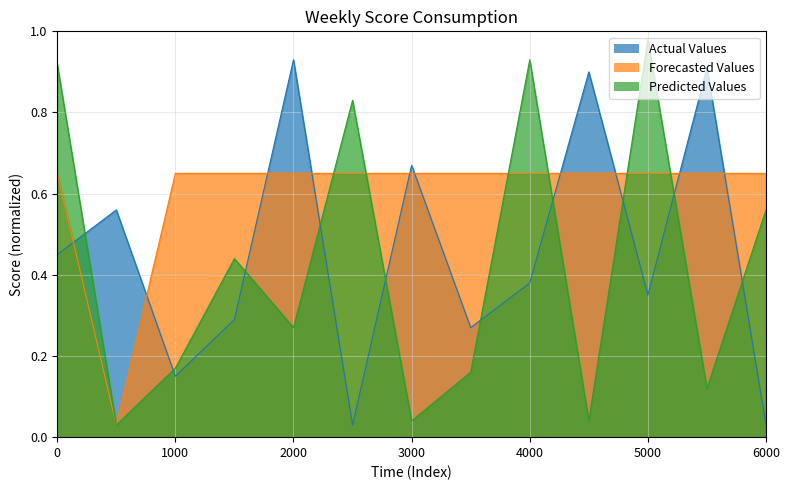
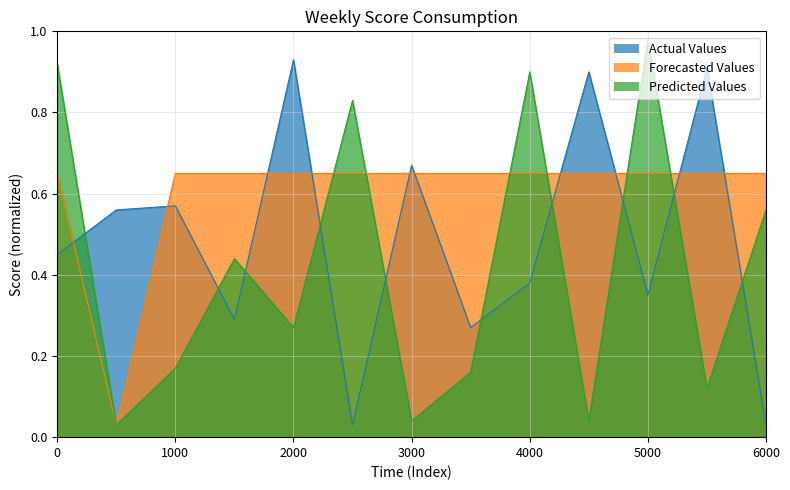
Actual Values, 1000: 0.15 -> 0.57
Predicted Values, 4000: 0.93 -> 0.90
